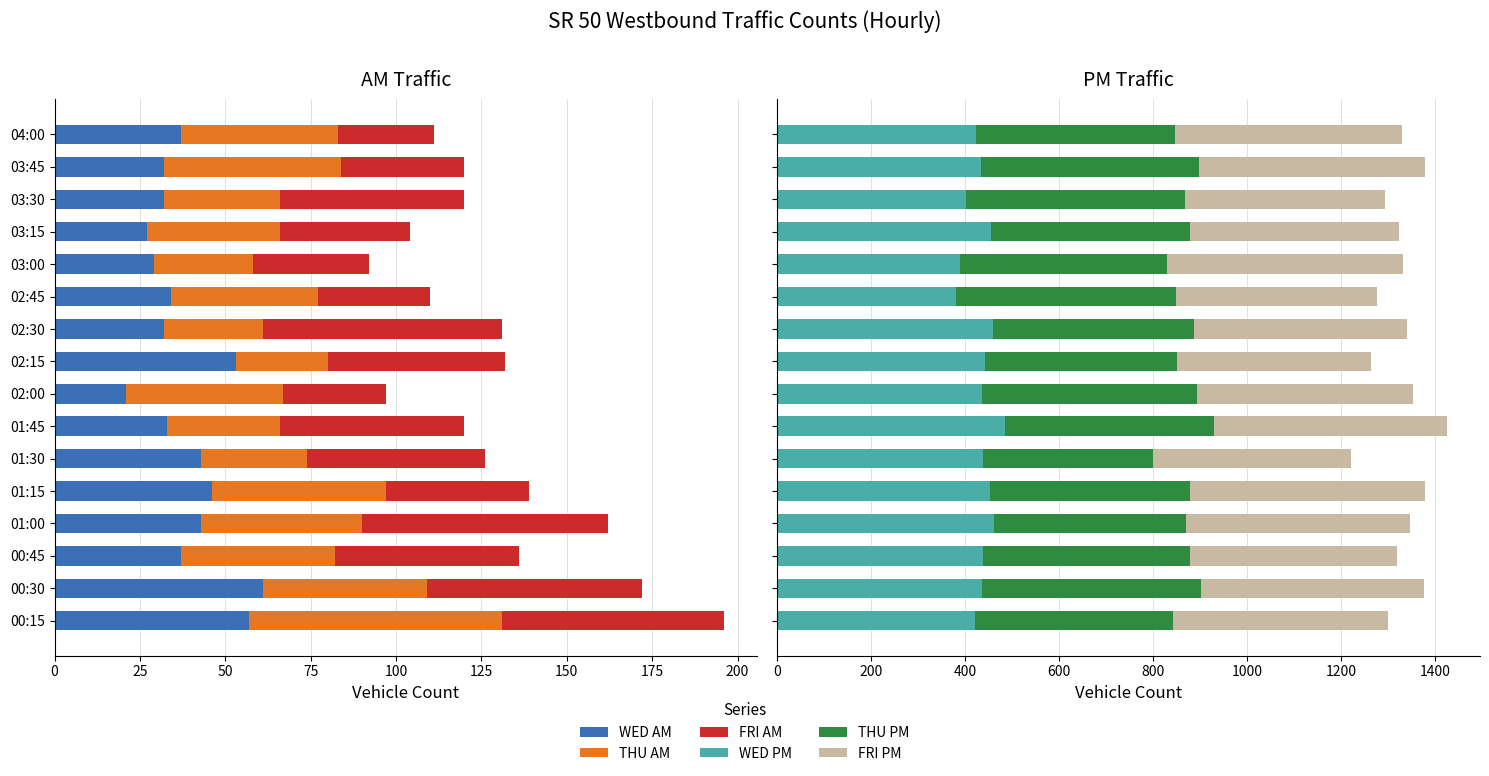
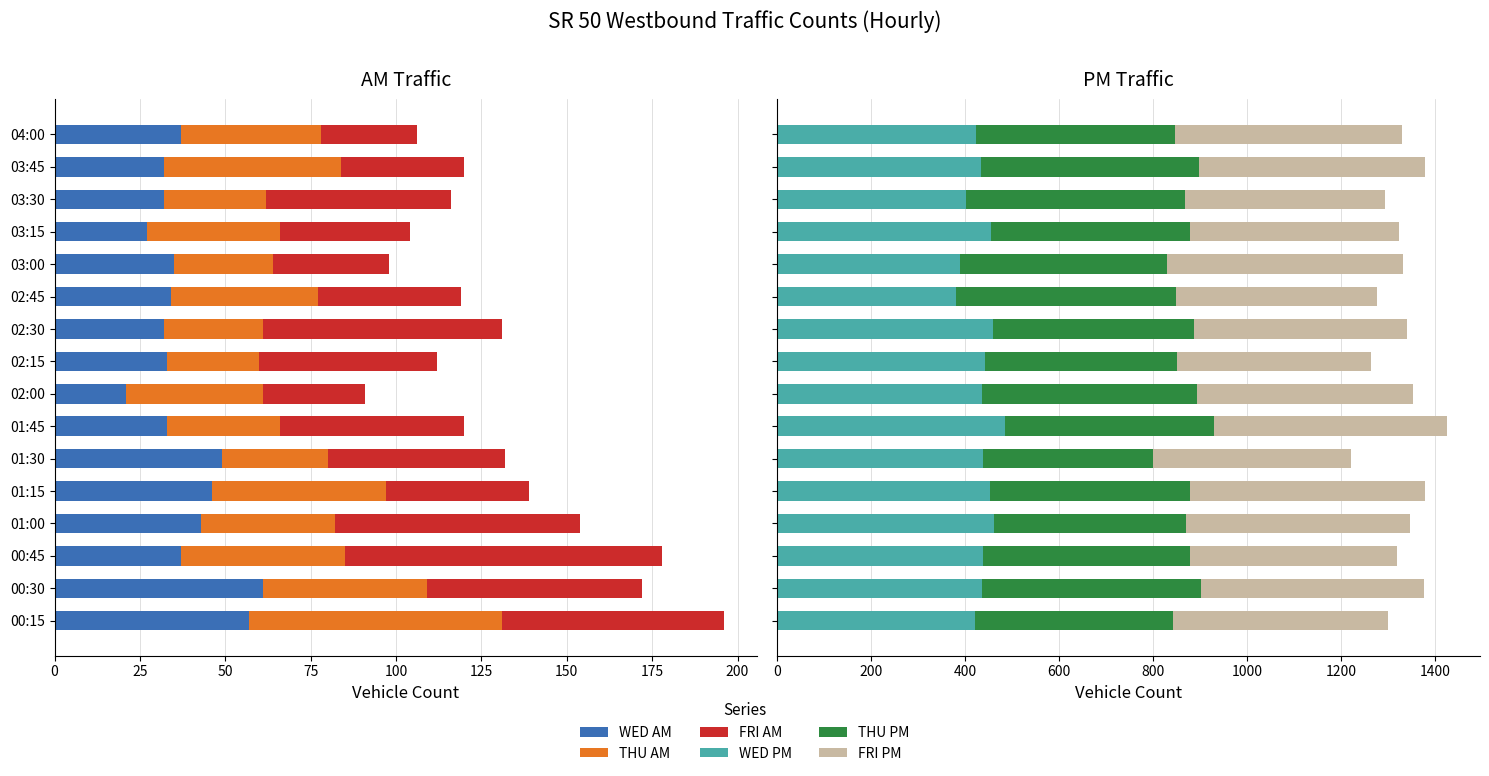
AM Traffic, THU AM, 04:00: 46 -> 41
AM Traffic, THU AM, 03:30: 34 -> 30
AM Traffic, WED AM, 03:00: 29 -> 35
AM Traffic, FRI AM, 02:45: 33 -> 42
AM Traffic, WED AM, 02:15: 53 -> 33
AM Traffic, THU AM, 02:00: 46 -> 40
AM Traffic, WED AM, 01:30: 43 -> 49
AM Traffic, THU AM, 01:00: 47 -> 39
AM Traffic, THU AM, 00:45: 45 -> 48
AM Traffic, FRI AM, 00:45: 54 -> 93
